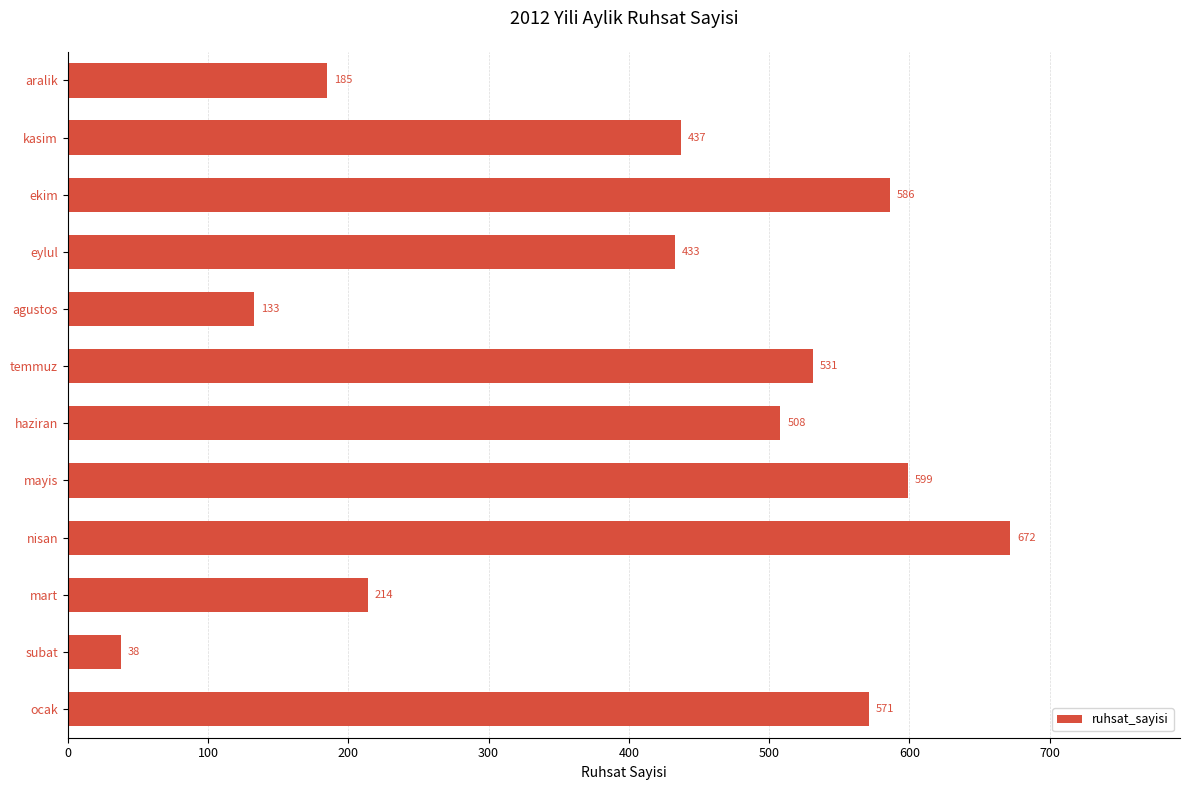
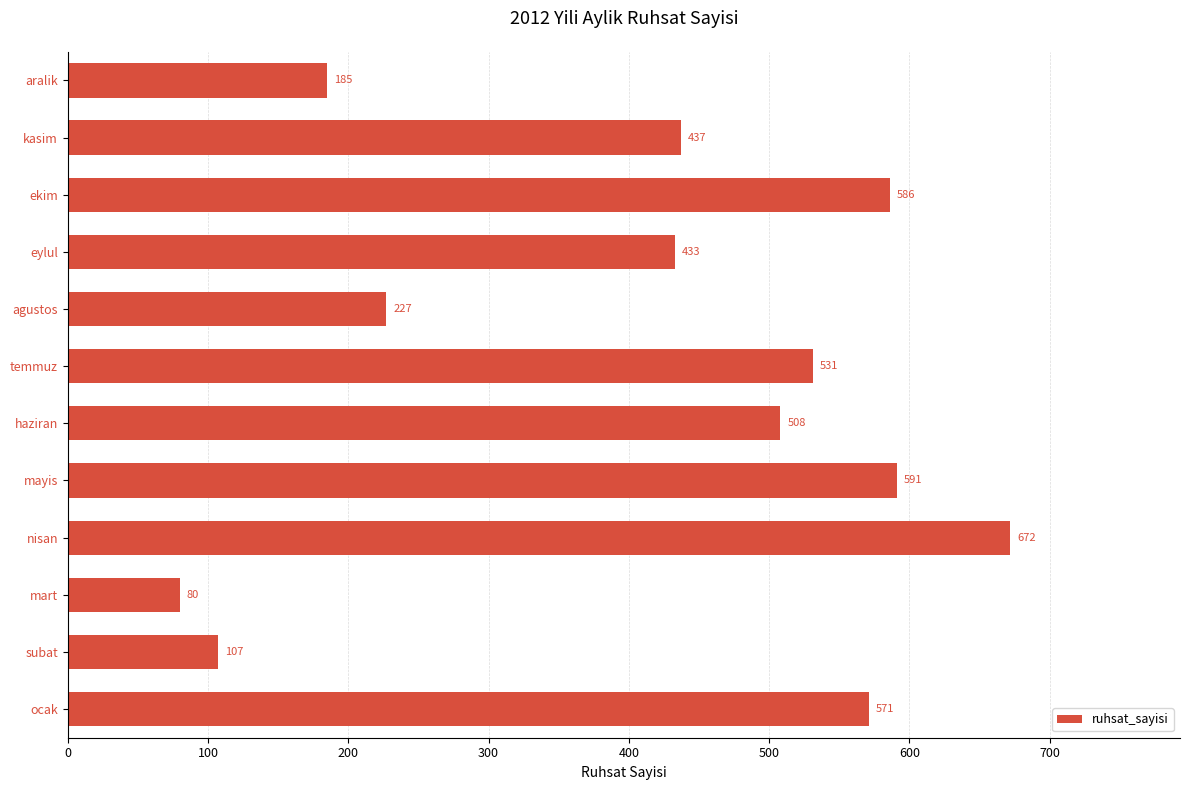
agustos: 133 -> 227
mayis: 599 -> 591
mart: 214 -> 80
subat: 38 -> 107
